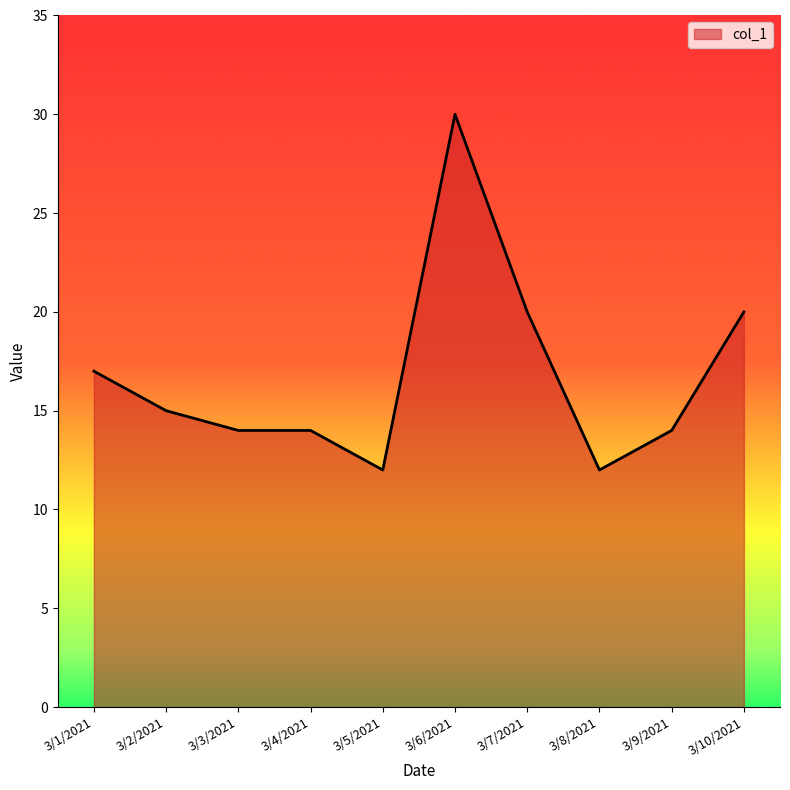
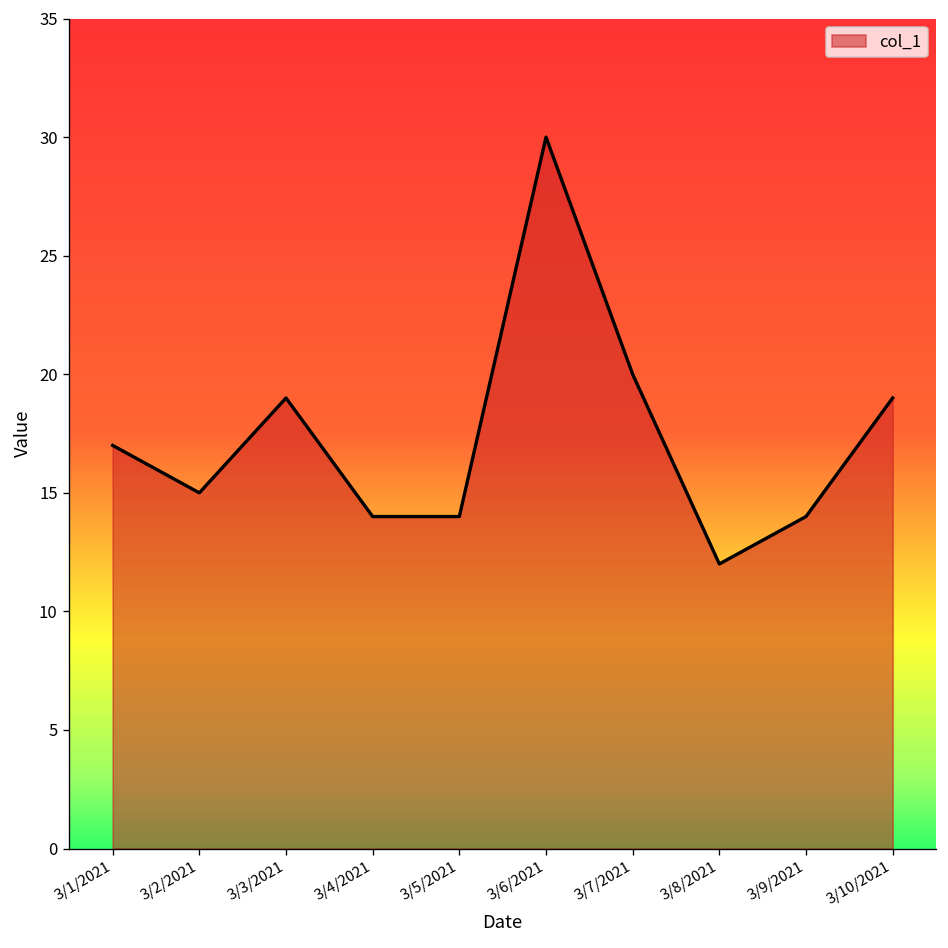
3/3/2021: 14 -> 19
3/5/2021: 12 -> 14
3/10/2021: 20 -> 19
